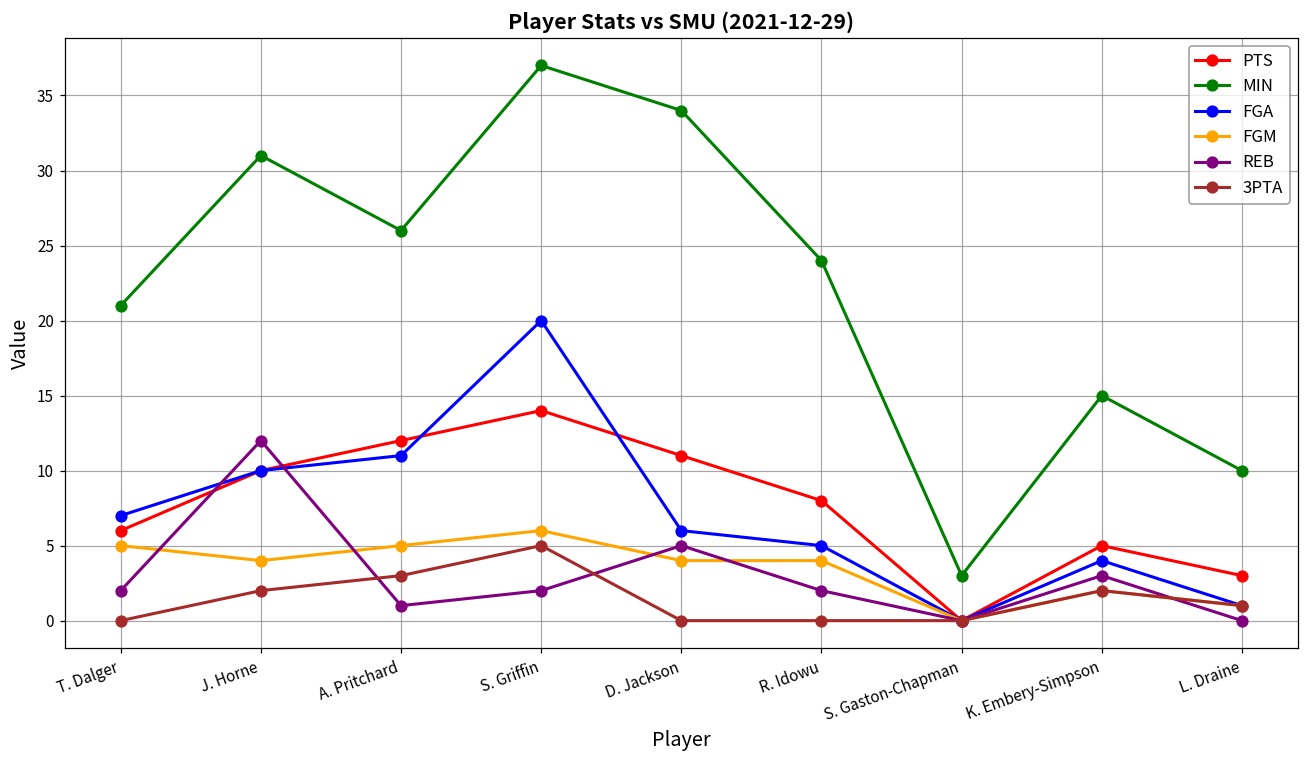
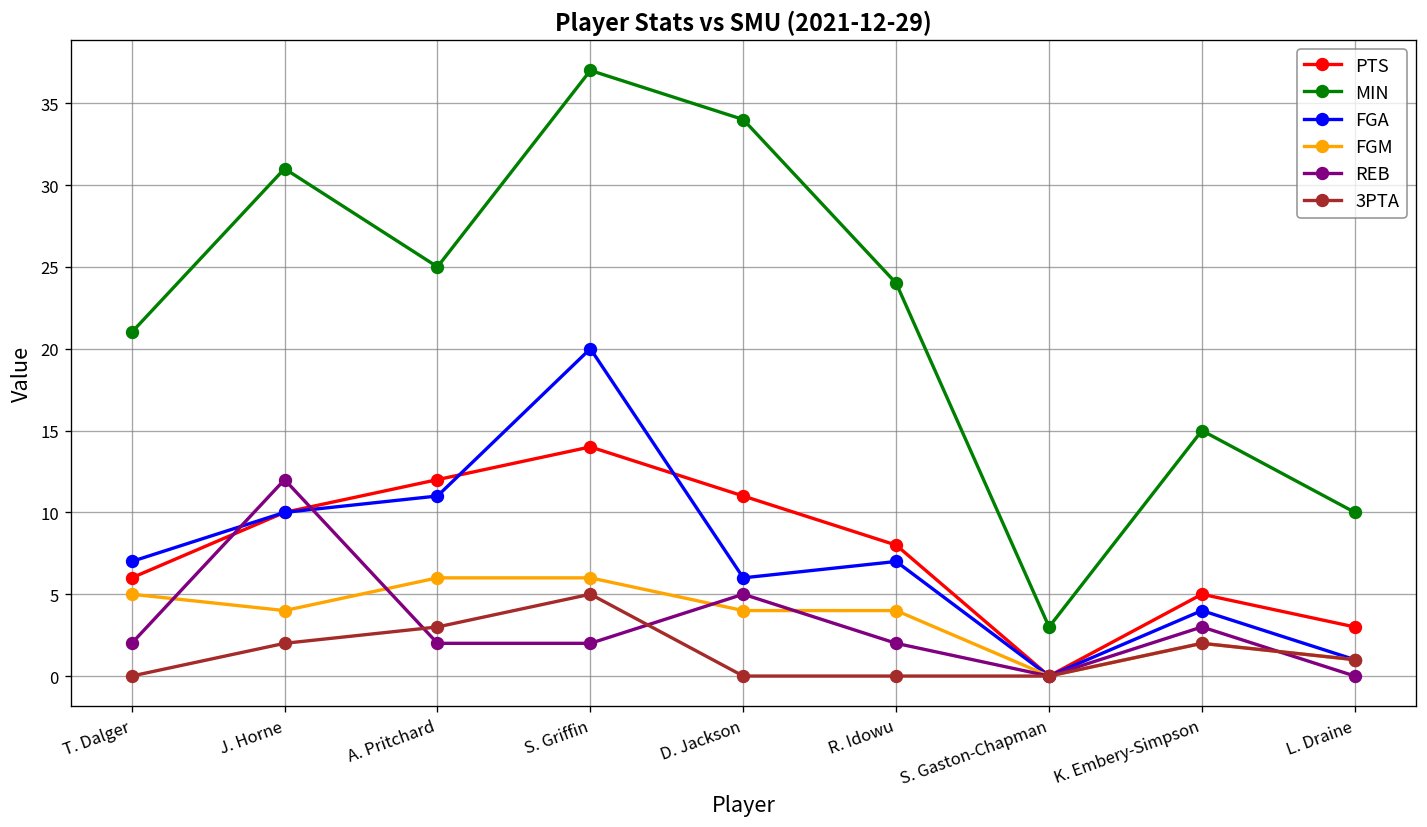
MIN, A. Pritchard: 26 -> 25
FGM, A. Pritchard: 5 -> 6
REB, A. Pritchard: 1 -> 2
FGA, R. Idowu: 5 -> 7
